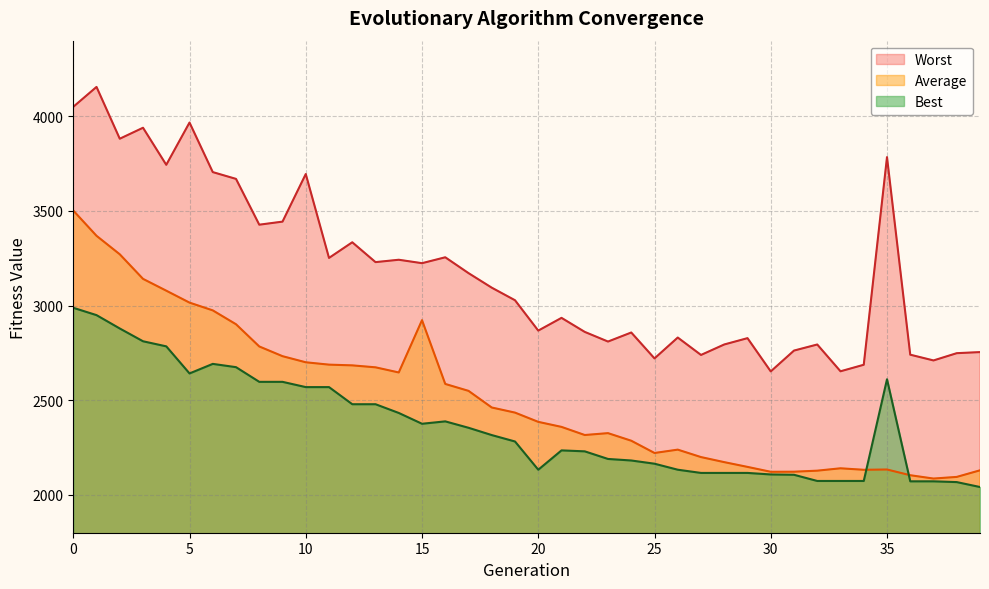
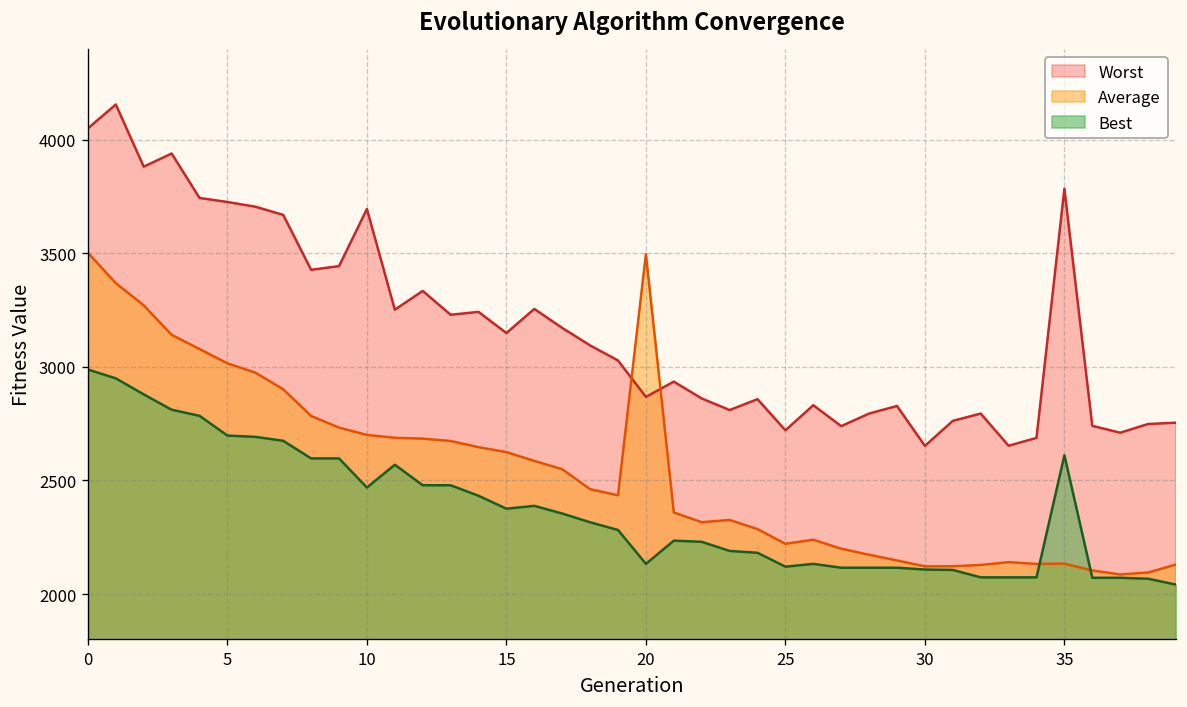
Worst, 5: 3970 -> 3730
Best, 5: 2640 -> 2700
Best, 10: 2570 -> 2470
Worst, 15: 3220 -> 3150
Average, 15: 2920 -> 2620
Average, 20: 2390 -> 3500
Best, 25: 2160 -> 2120
